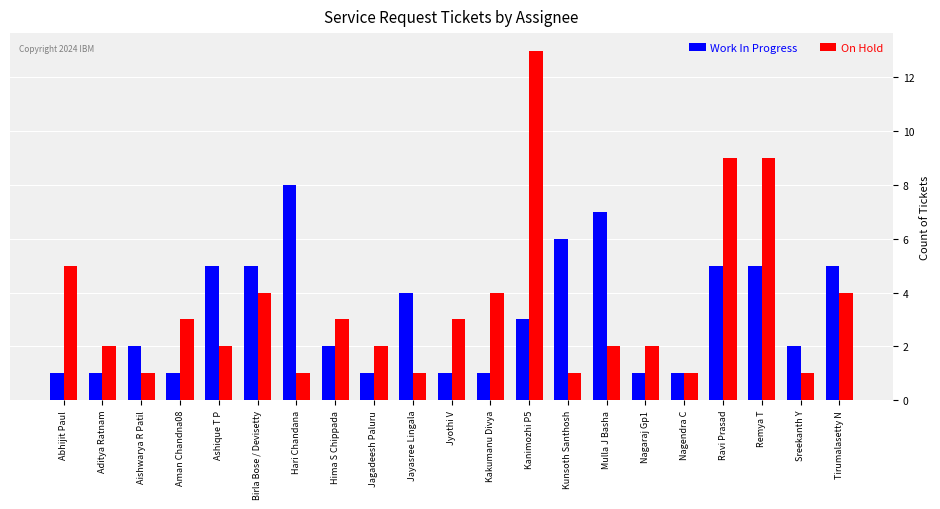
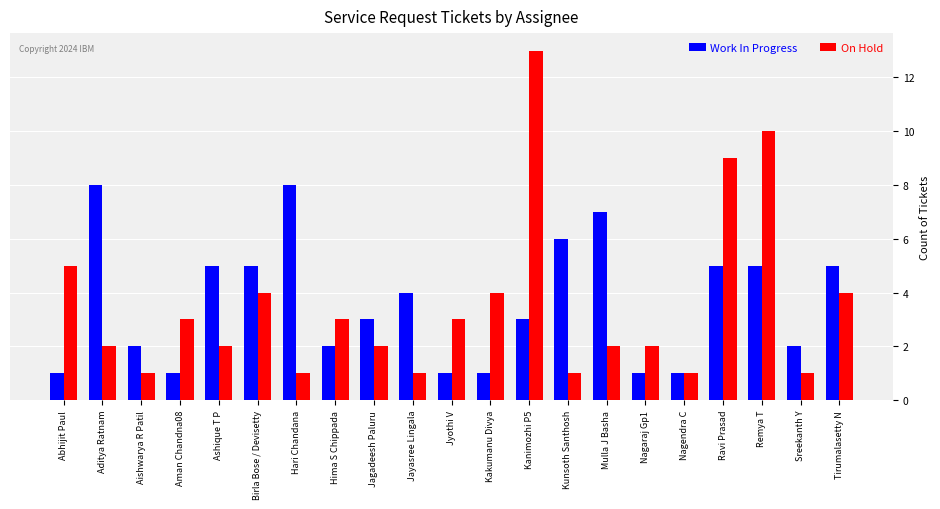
Work In Progress, Aditya Ratnam: 1 -> 8
Work In Progress, Jagadeesh Paluru: 1 -> 3
On Hold, Remya T: 9 -> 10
